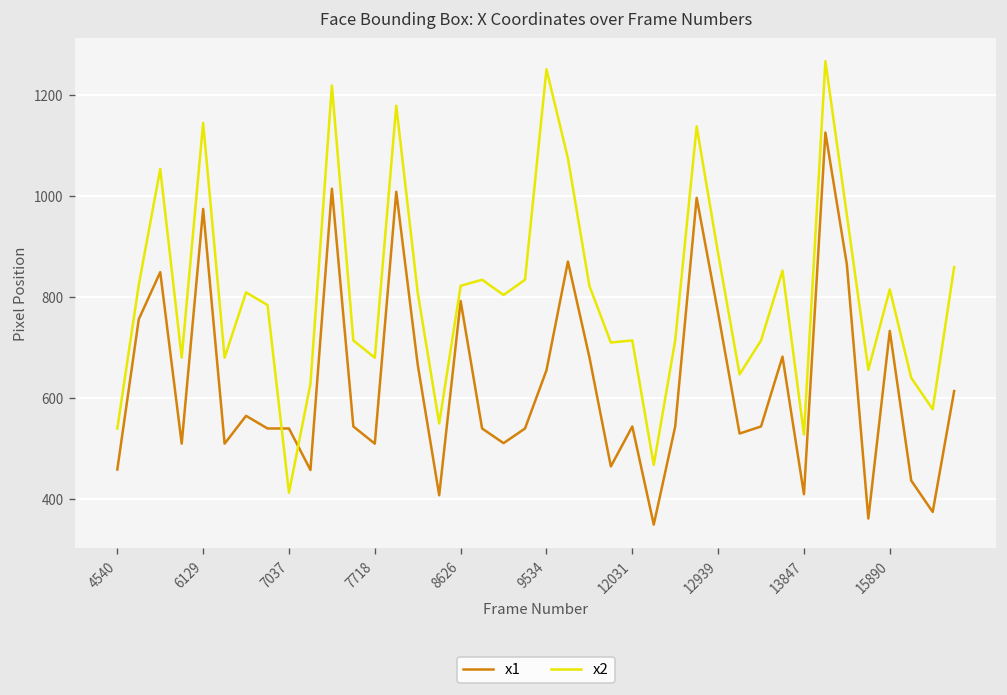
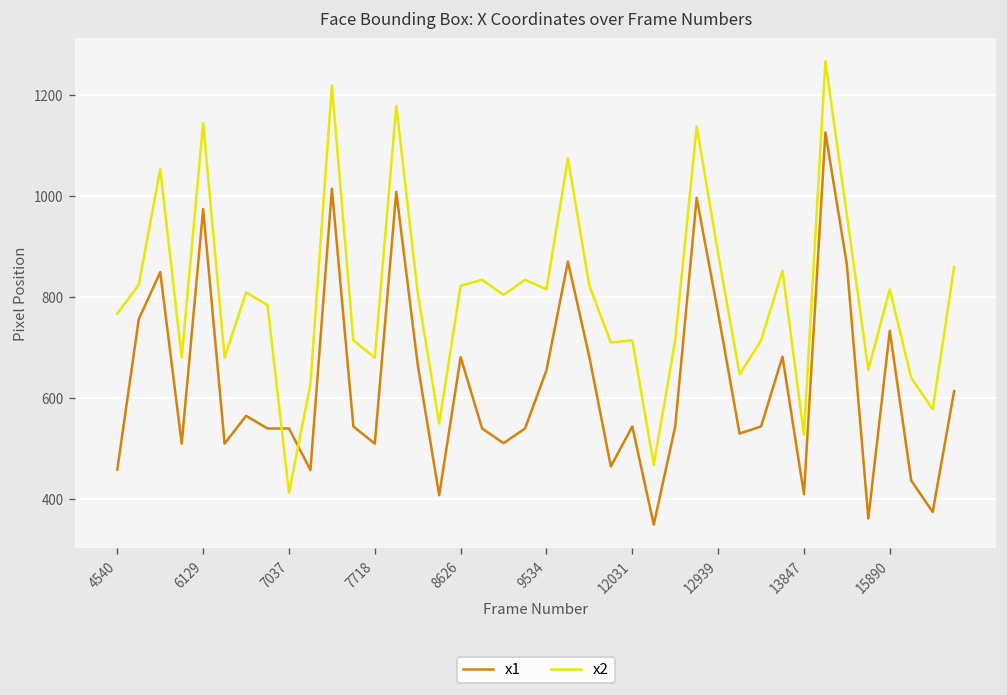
x2, 4540: 540 -> 770
x1, 8626: 790 -> 680
x2, 9534: 1250 -> 820
